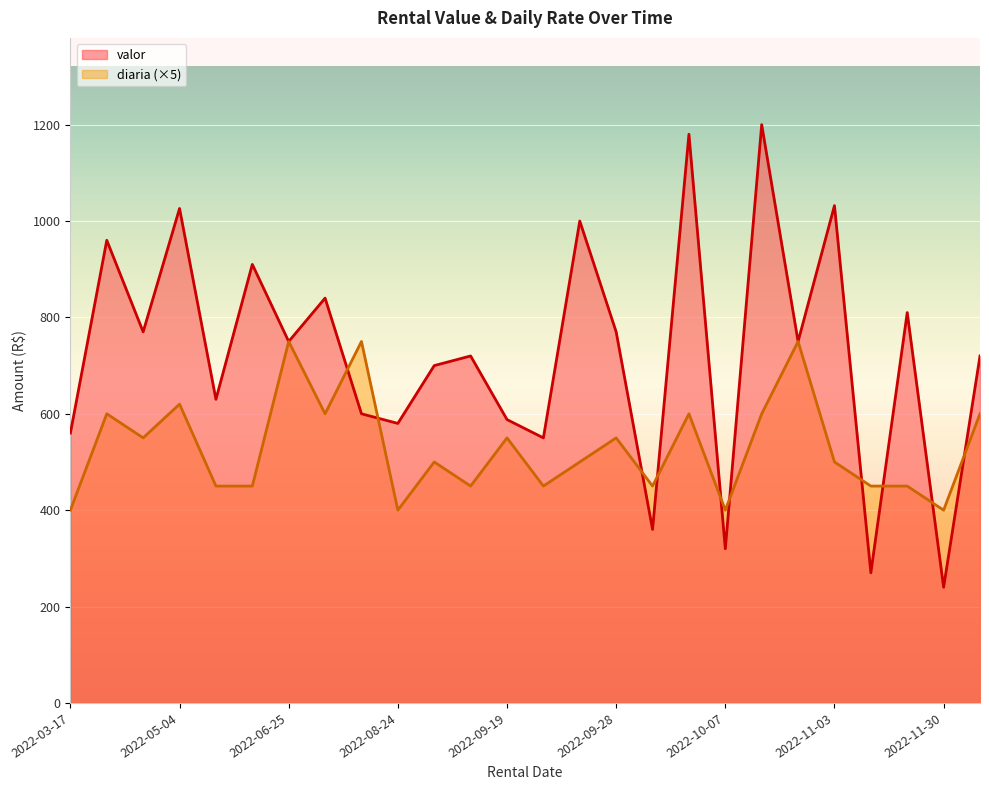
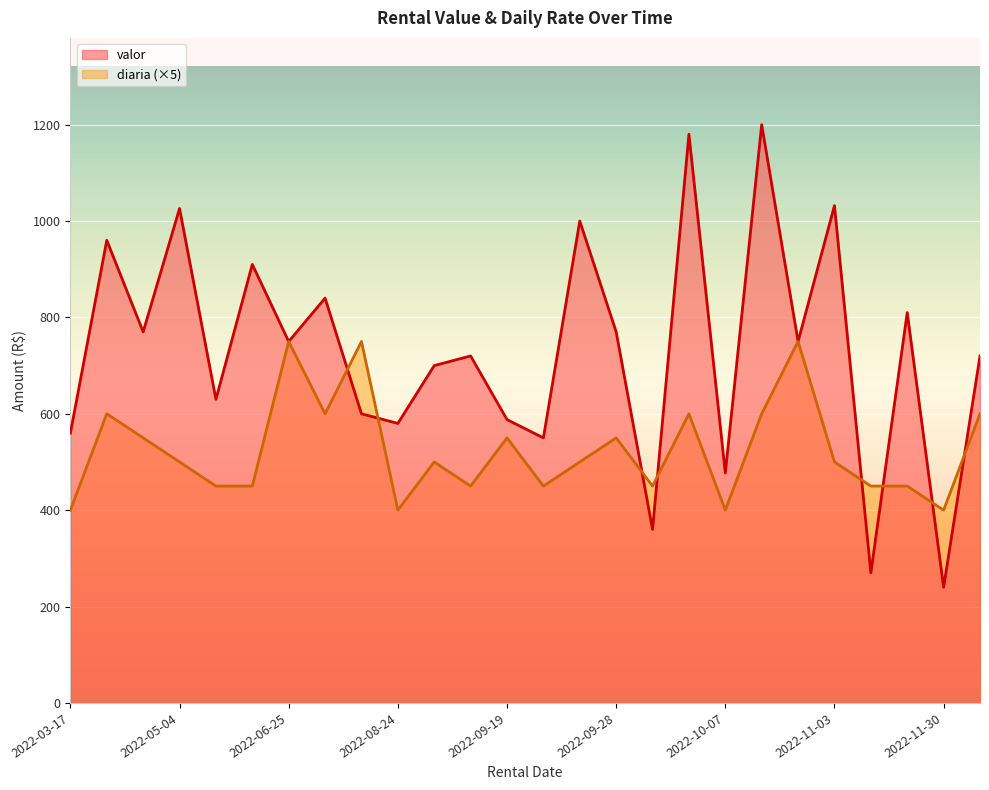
diaria (×5), 2022-05-04: 620 -> 500
valor, 2022-10-07: 320 -> 480
